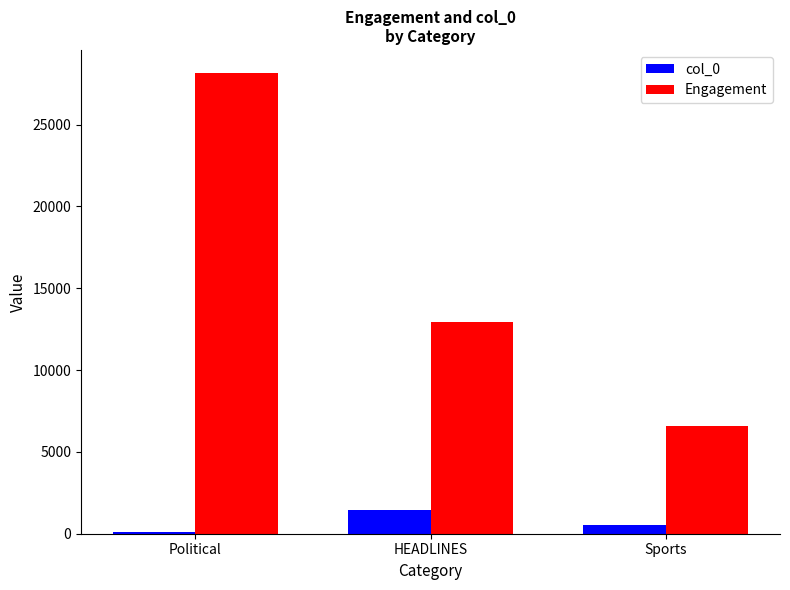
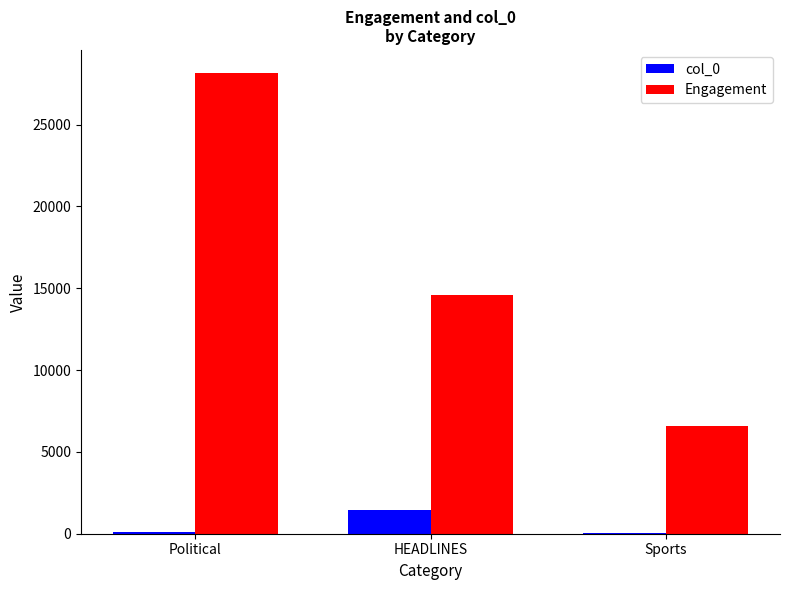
Engagement, HEADLINES: 12900 -> 14600
col_0, Sports: 600 -> 0
